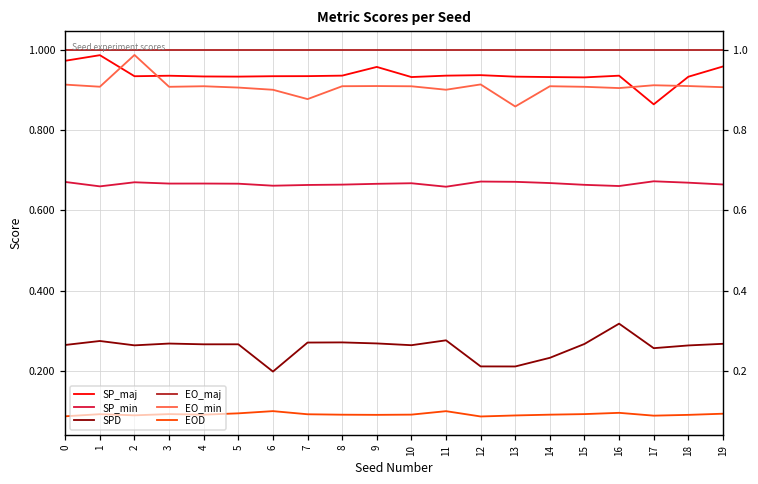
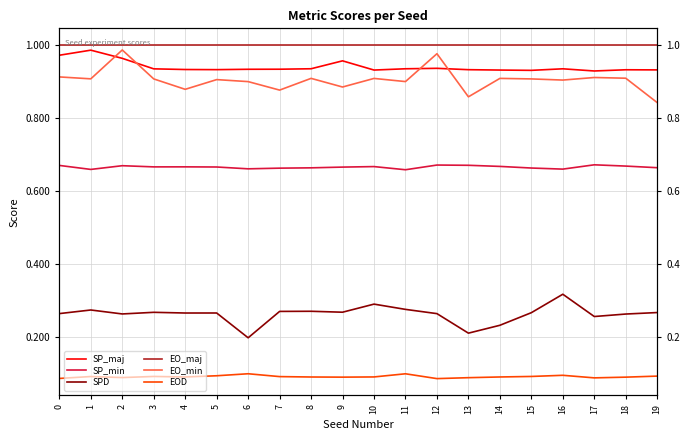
SP_maj, 2: 0.93 -> 0.96
EO_min, 4: 0.91 -> 0.88
EO_min, 9: 0.91 -> 0.89
SPD, 10: 0.26 -> 0.29
SPD, 12: 0.21 -> 0.26
EO_min, 12: 0.91 -> 0.98
SP_maj, 17: 0.86 -> 0.93
SP_maj, 19: 0.96 -> 0.93
EO_min, 19: 0.91 -> 0.84
